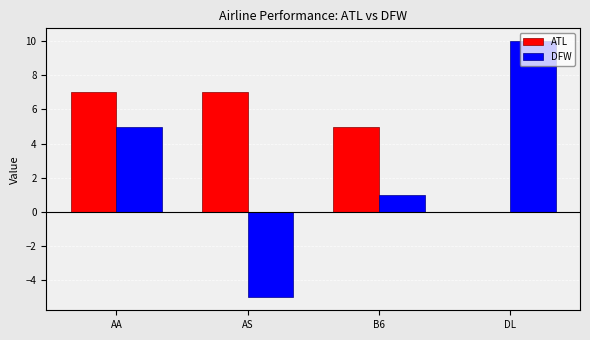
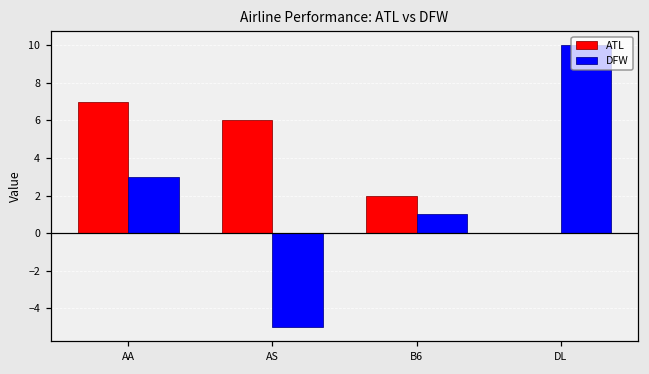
DFW, AA: 5 -> 3
ATL, AS: 7 -> 6
ATL, B6: 5 -> 2
